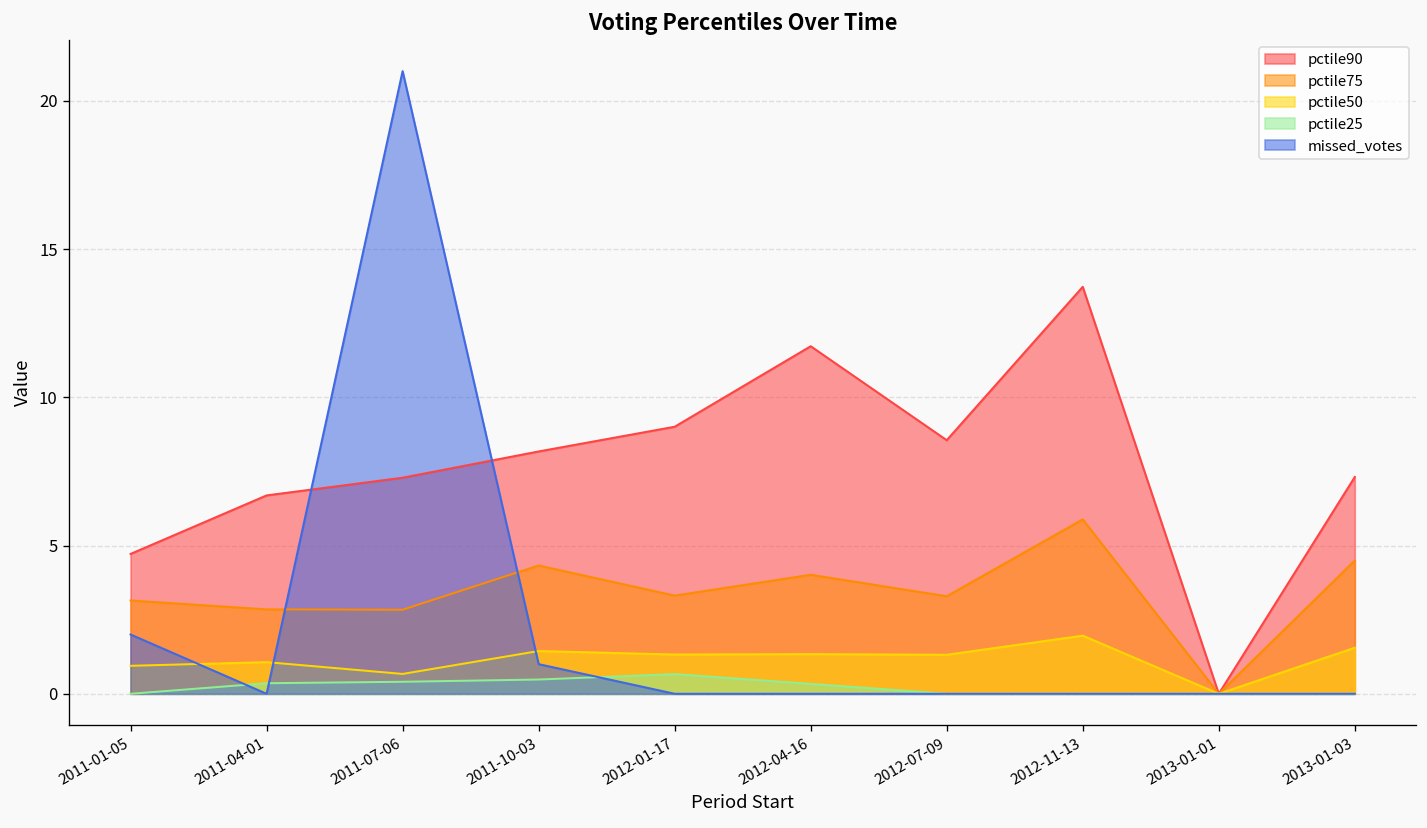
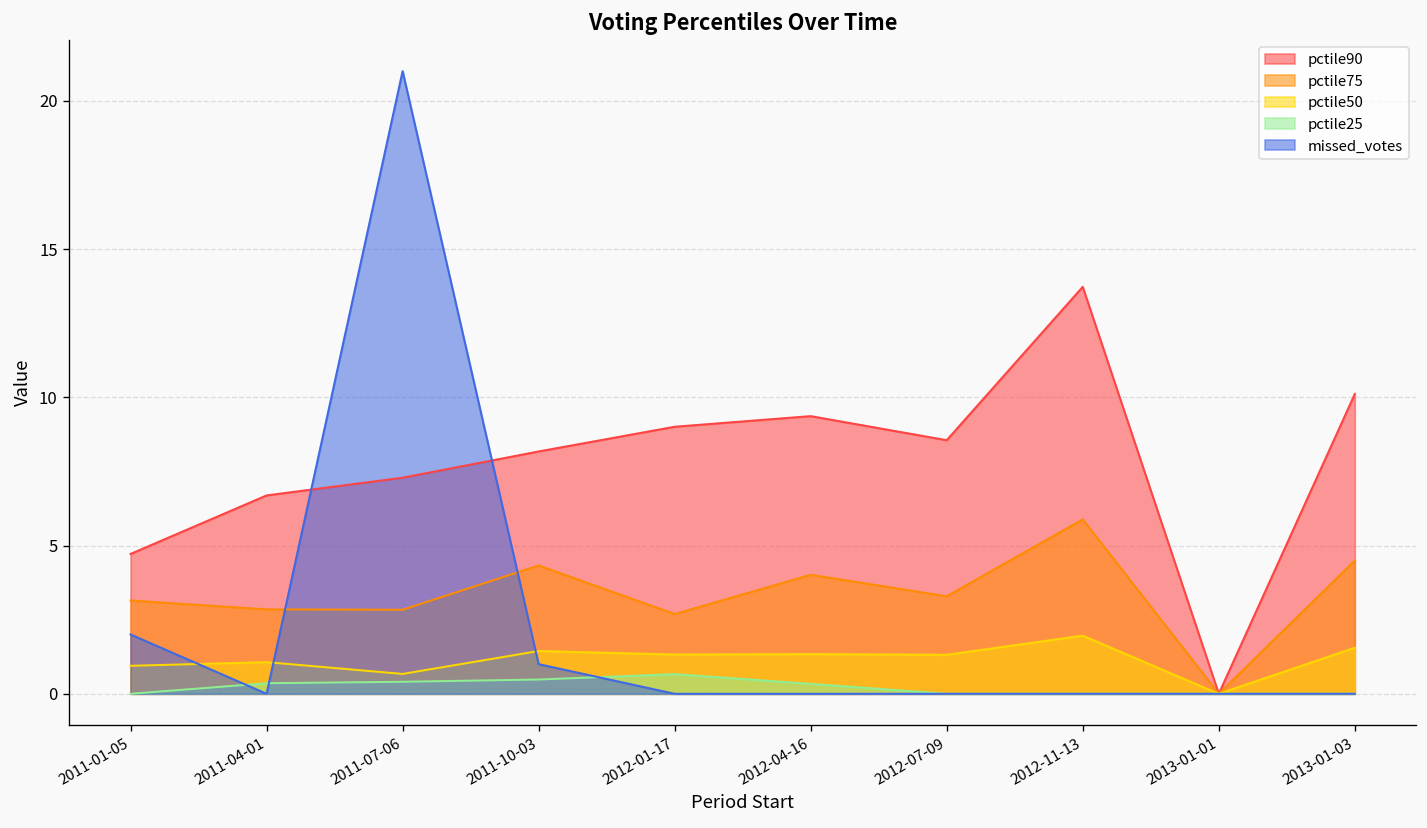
pctile75, 2012-01-17: 3.3 -> 2.7
pctile90, 2012-04-16: 11.7 -> 9.4
pctile90, 2013-01-03: 7.3 -> 10.1
